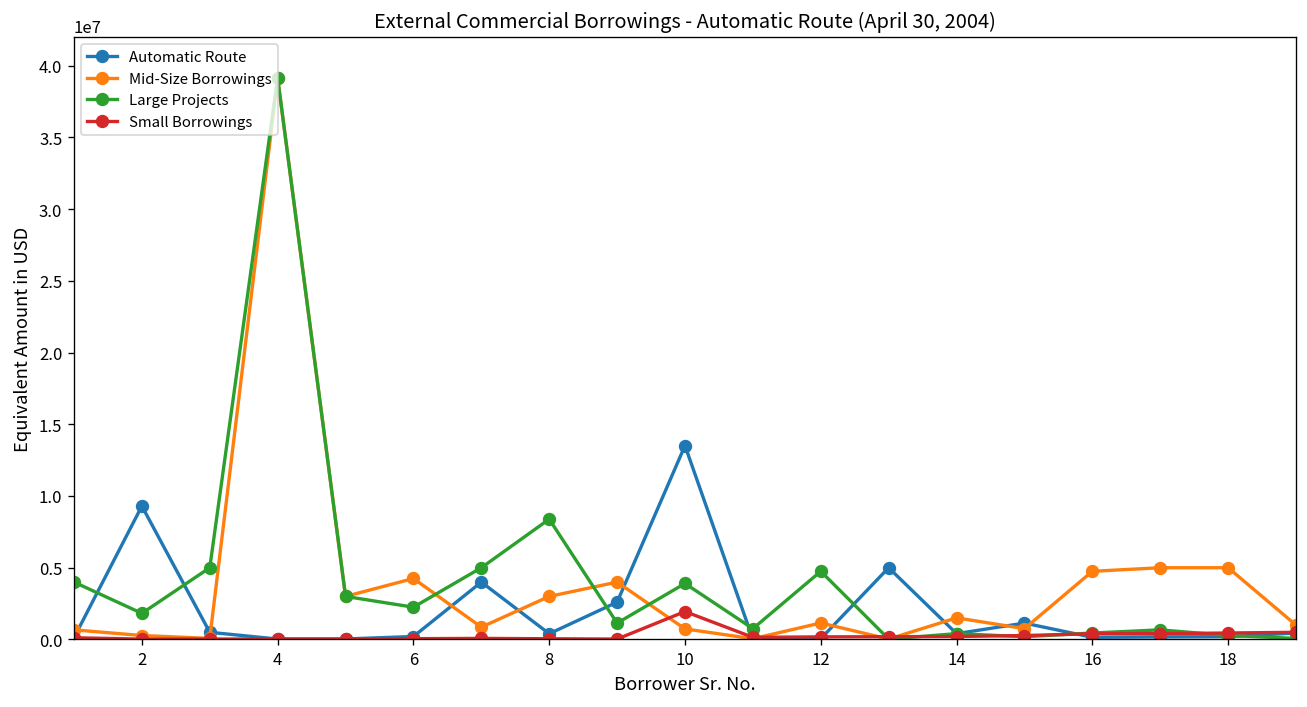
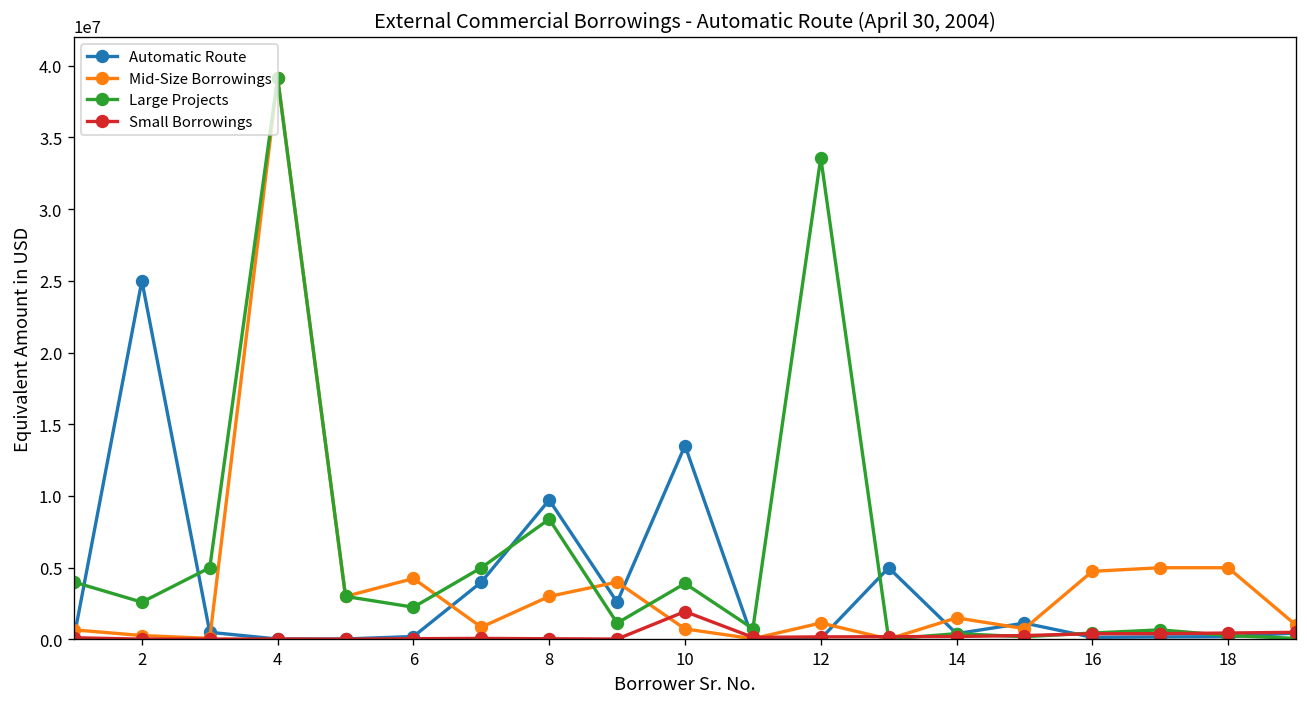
Automatic Route, 2: 9300000 -> 25000000
Large Projects, 2: 1800000 -> 2600000
Automatic Route, 8: 400000 -> 9700000
Large Projects, 12: 4800000 -> 33600000
